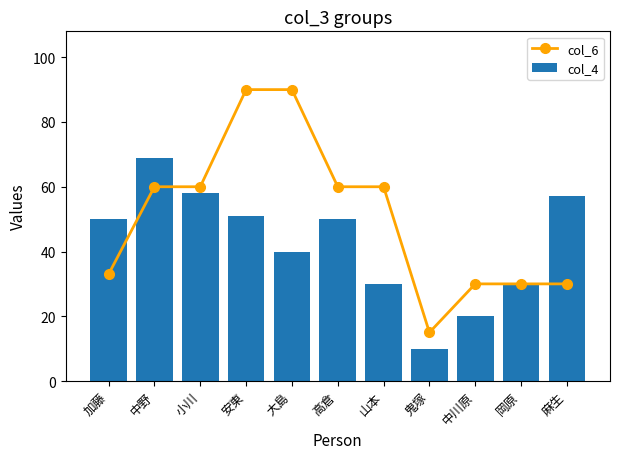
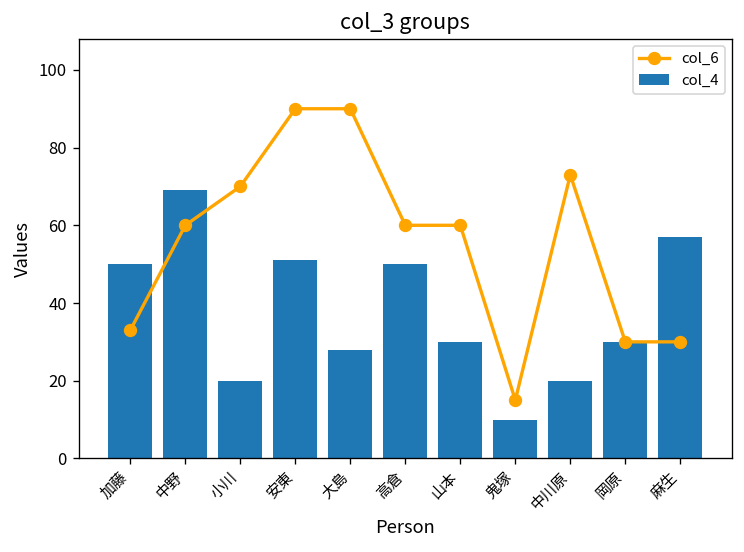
col_4, 小川: 58 -> 20
col_6, 小川: 60 -> 70
col_4, 大島: 40 -> 28
col_6, 中川原: 30 -> 73
